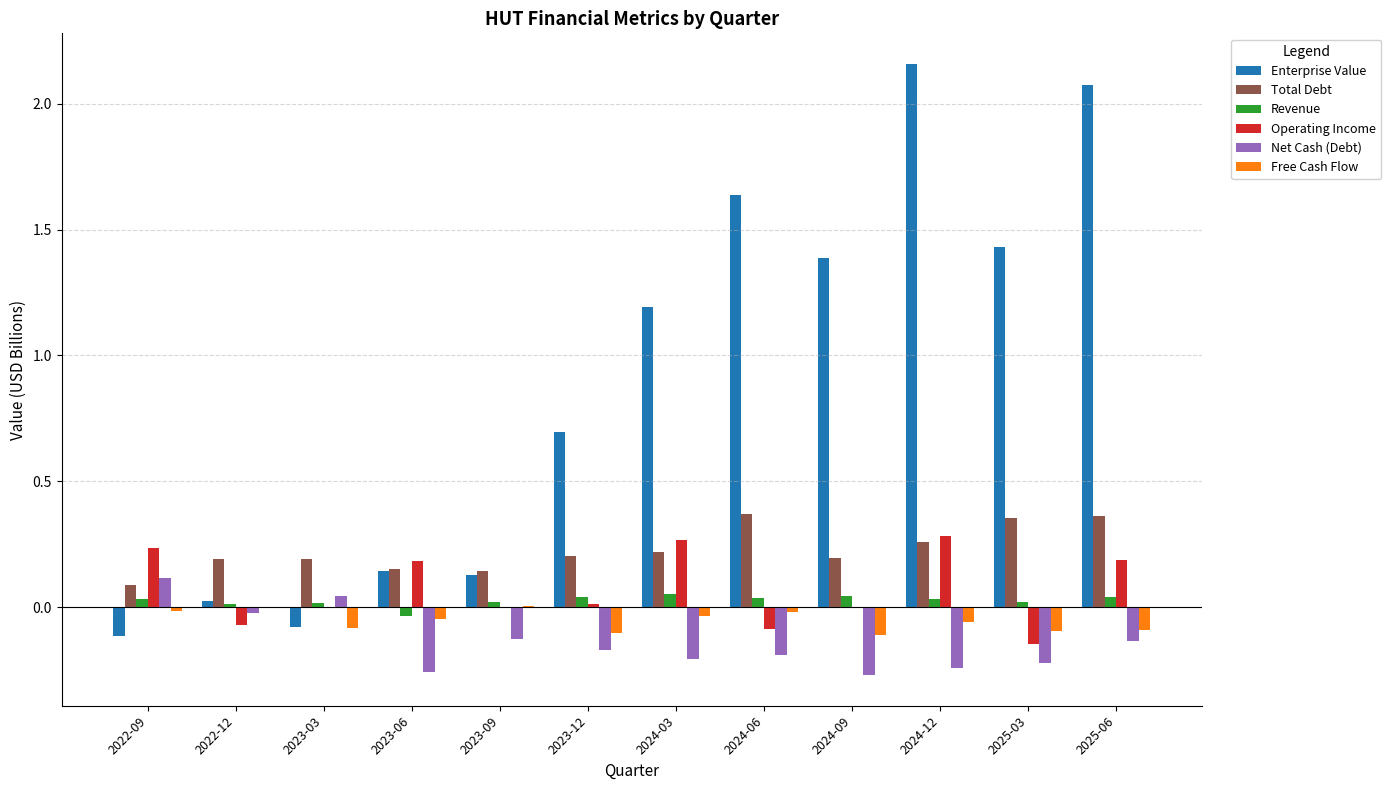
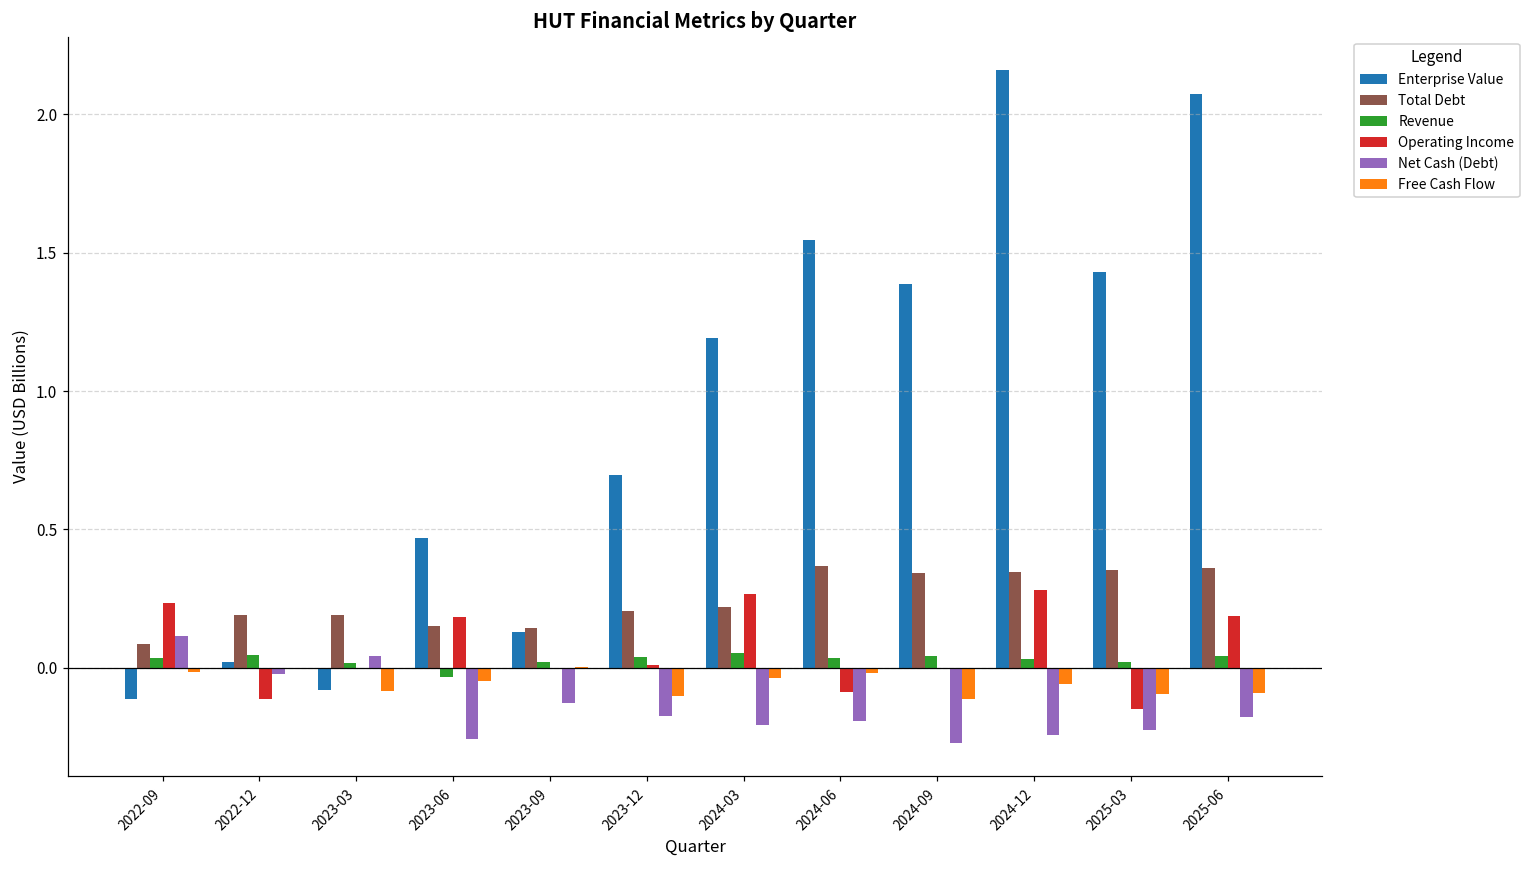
Revenue, 2022-12: 0.01 -> 0.05
Operating Income, 2022-12: -0.07 -> -0.11
Enterprise Value, 2023-06: 0.14 -> 0.47
Enterprise Value, 2024-06: 1.64 -> 1.55
Total Debt, 2024-09: 0.20 -> 0.34
Total Debt, 2024-12: 0.26 -> 0.35
Net Cash (Debt), 2025-06: -0.14 -> -0.18
